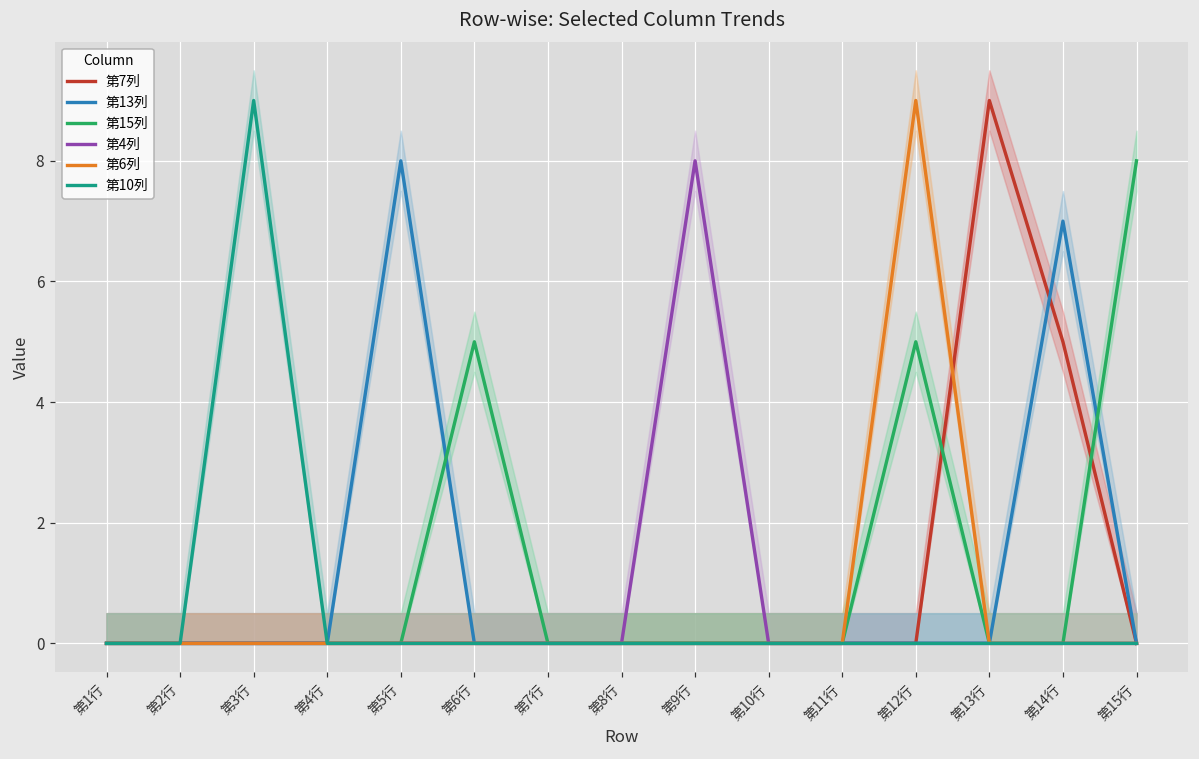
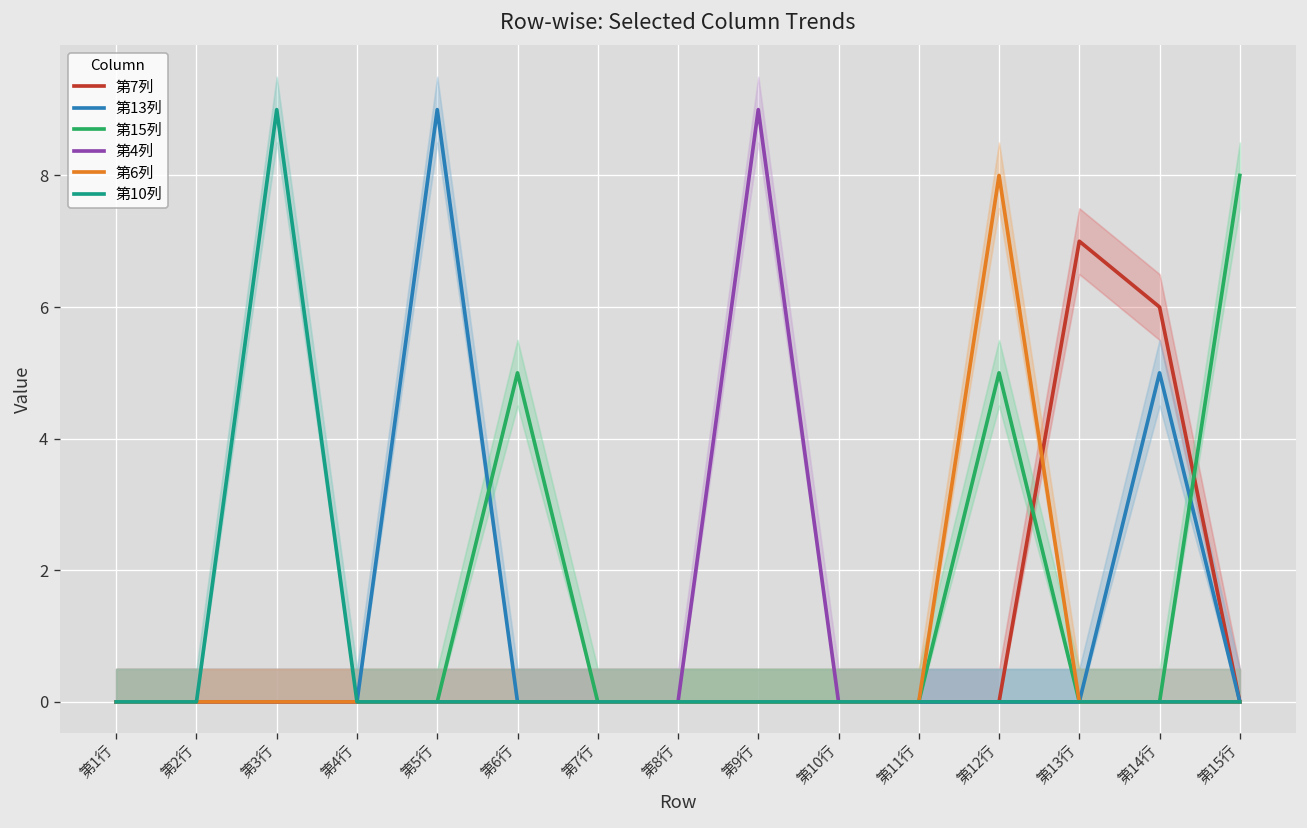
第13列, 第5行: 8 -> 9
第4列, 第9行: 8 -> 9
第6列, 第12行: 9 -> 8
第7列, 第13行: 9 -> 7
第7列, 第14行: 5 -> 6
第13列, 第14行: 7 -> 5
